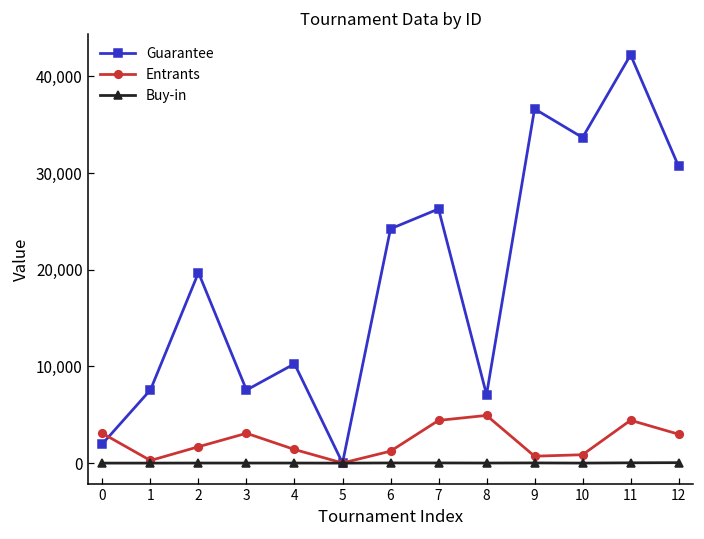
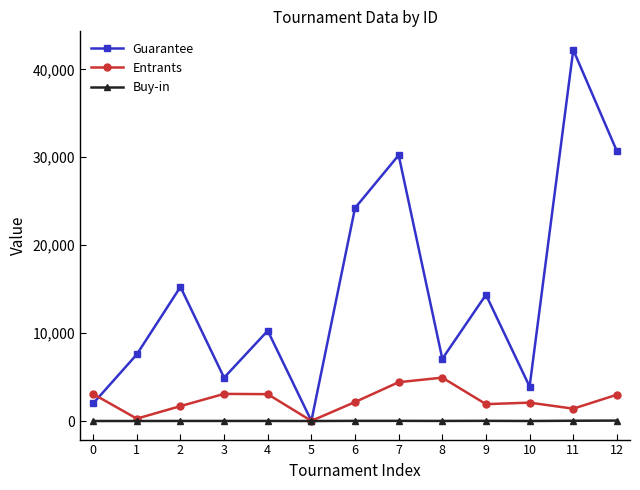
Guarantee, 2: 20,000 -> 15,000
Guarantee, 3: 8,000 -> 5,000
Entrants, 4: 1,000 -> 3,000
Entrants, 6: 1,000 -> 2,000
Guarantee, 7: 26,000 -> 30,000
Guarantee, 9: 37,000 -> 14,000
Entrants, 9: 1,000 -> 2,000
Guarantee, 10: 34,000 -> 4,000
Entrants, 10: 1,000 -> 2,000
Entrants, 11: 4,000 -> 1,000
